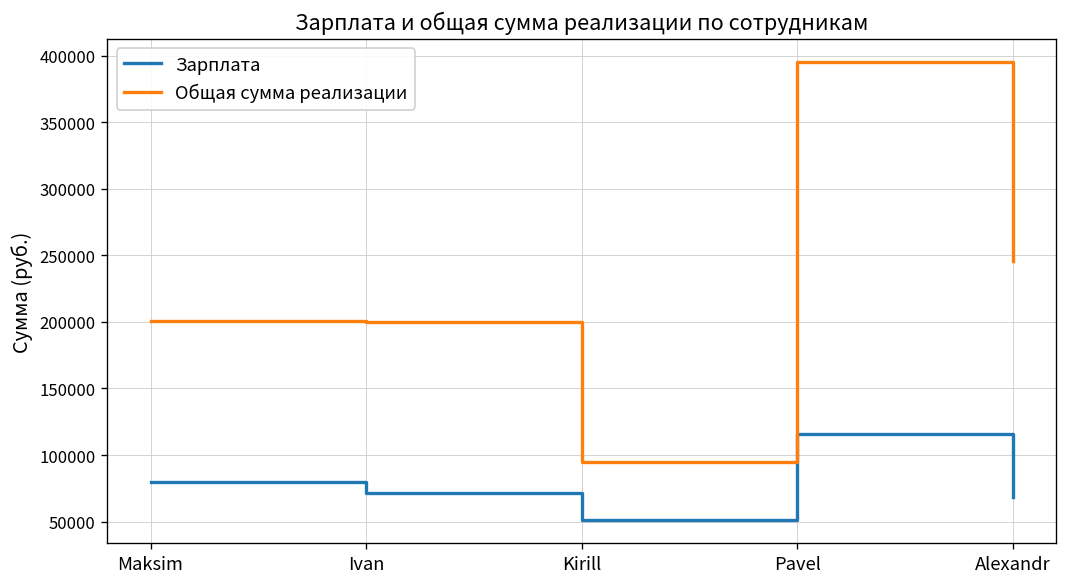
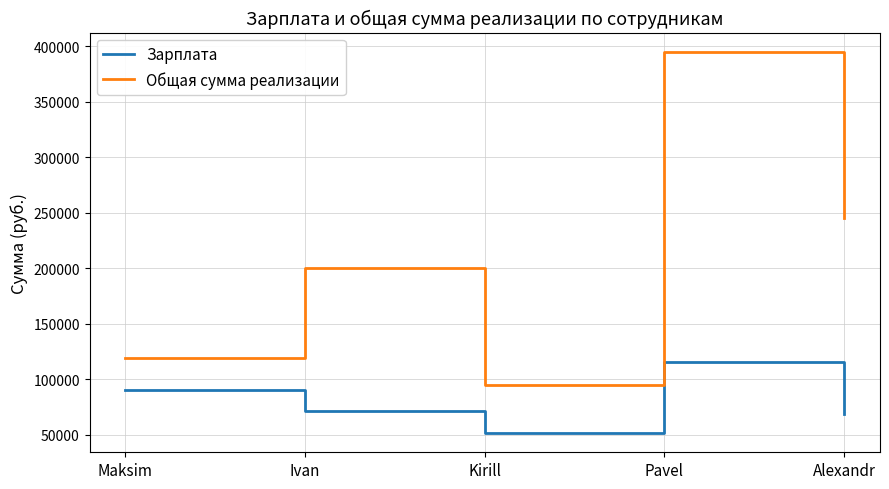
Зарплата, Maksim: 80000 -> 90000
Общая сумма реализации, Maksim: 200000 -> 119000
